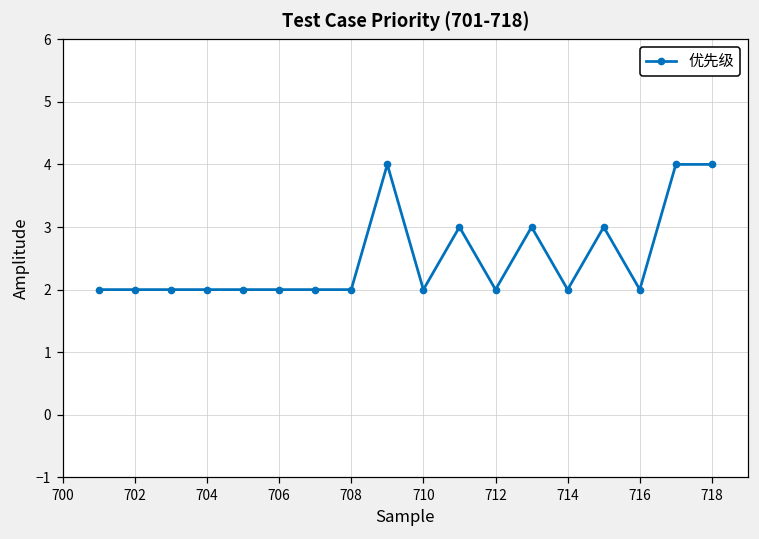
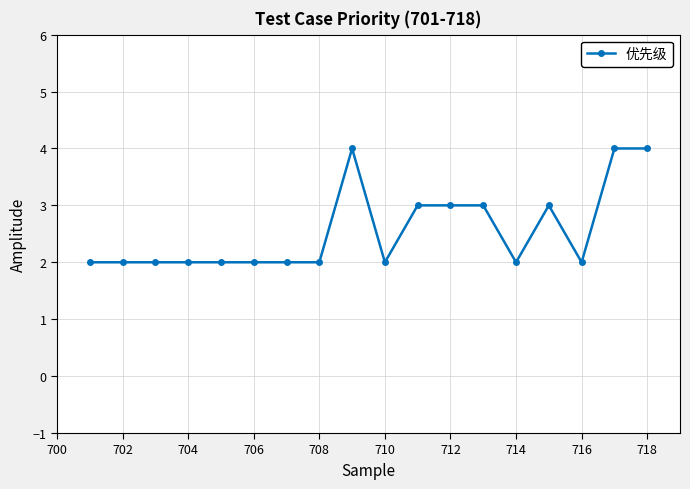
712: 2 -> 3
